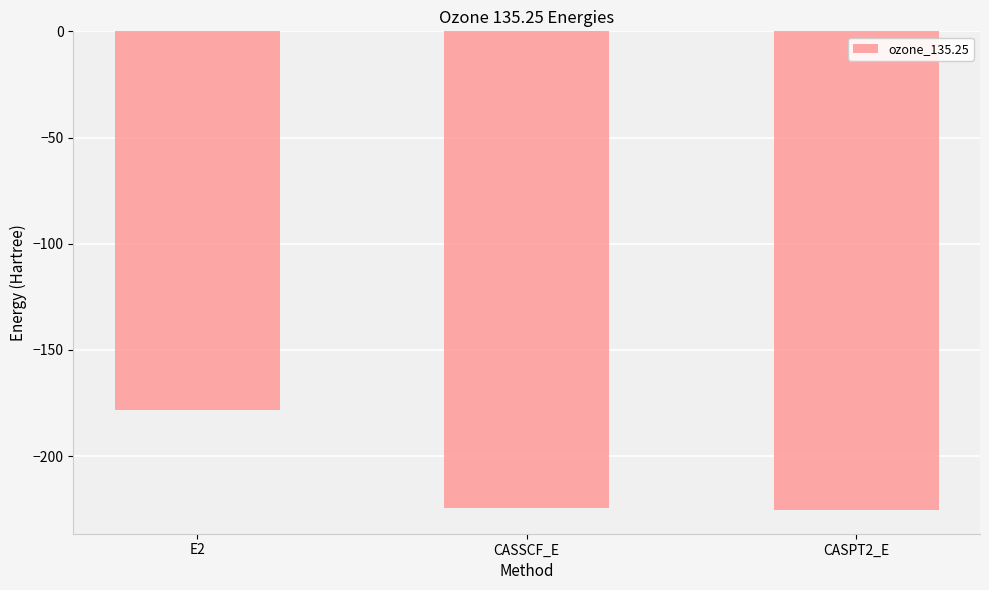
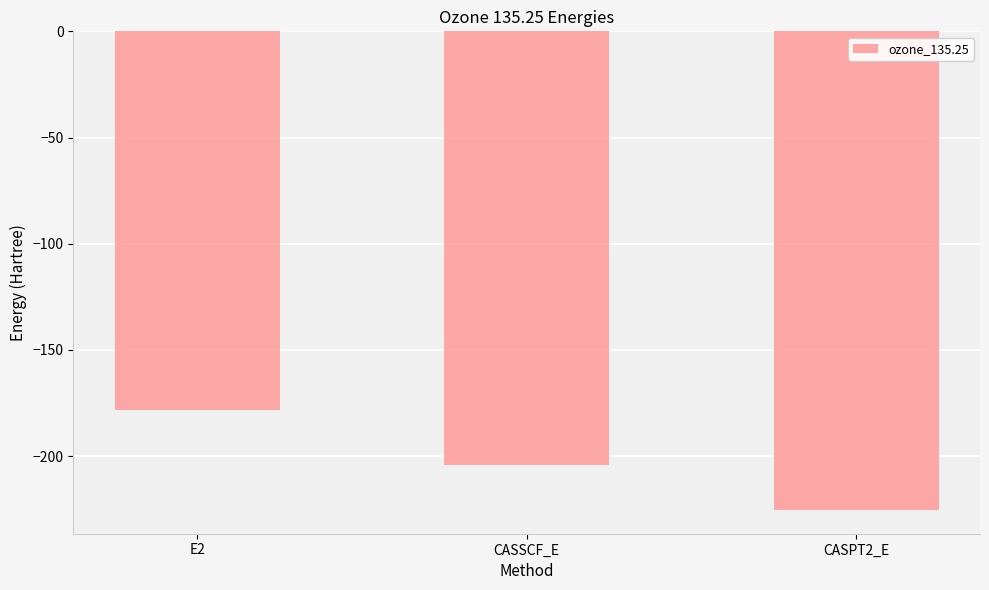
CASSCF_E: -225 -> -204
